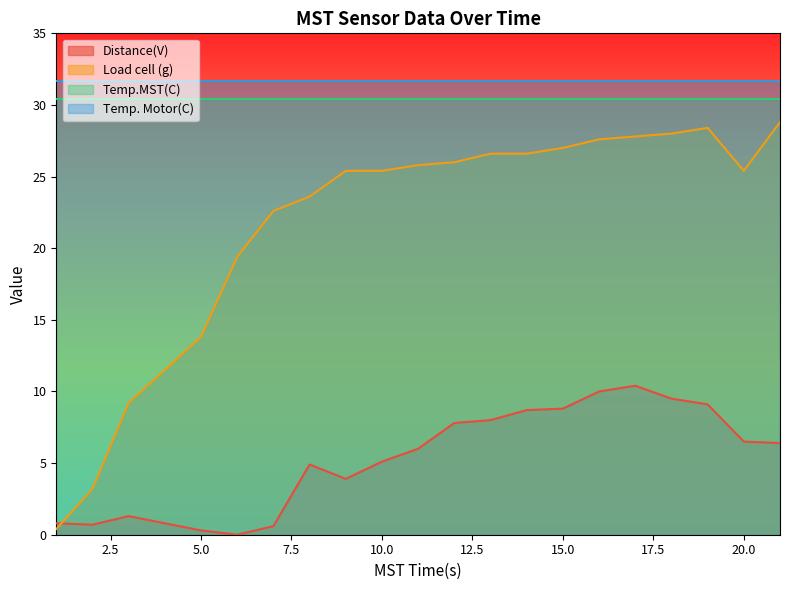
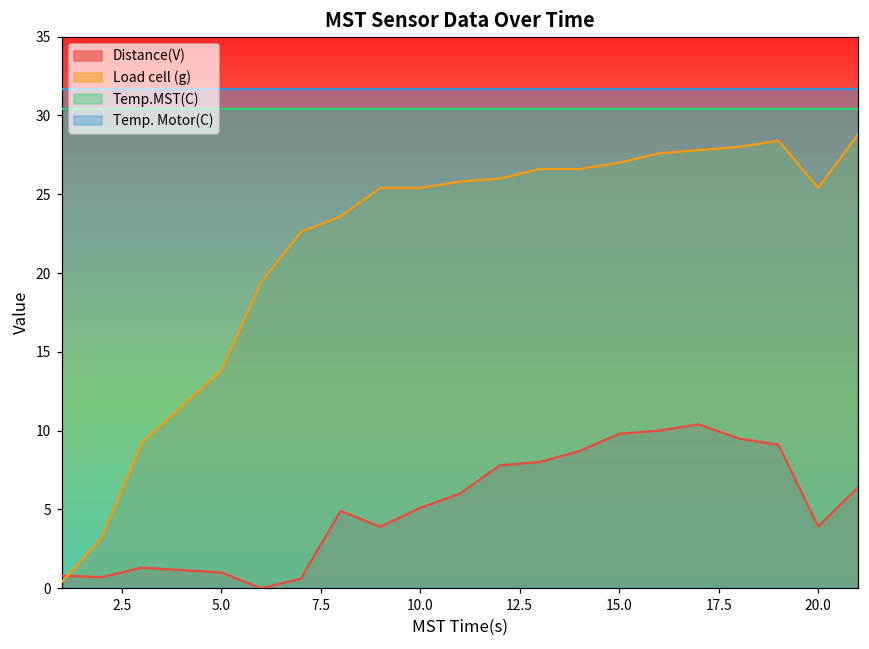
Distance(V), 5.0: 0.3 -> 1.0
Distance(V), 15.0: 8.8 -> 9.8
Distance(V), 20.0: 6.5 -> 3.9
